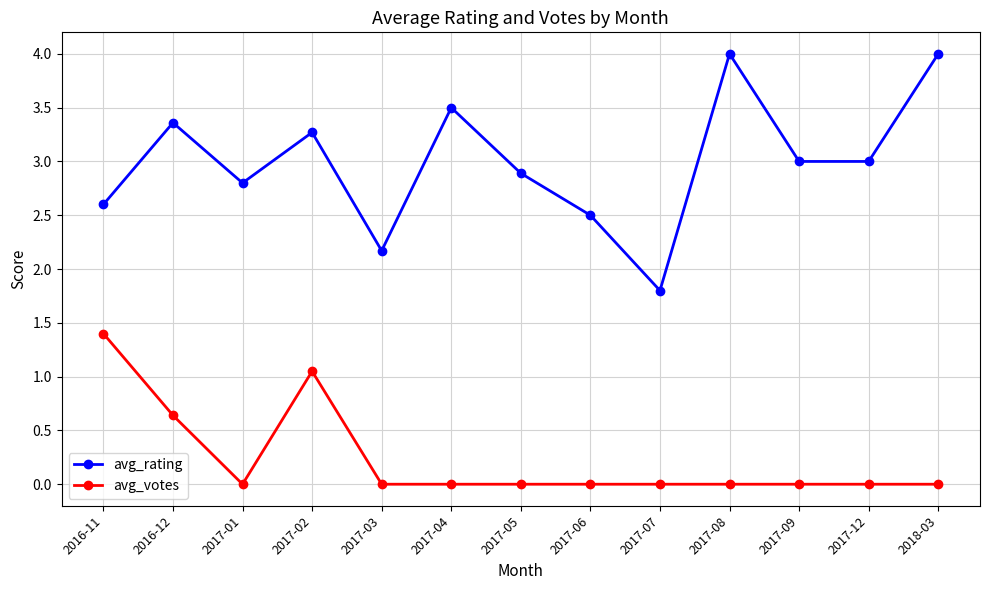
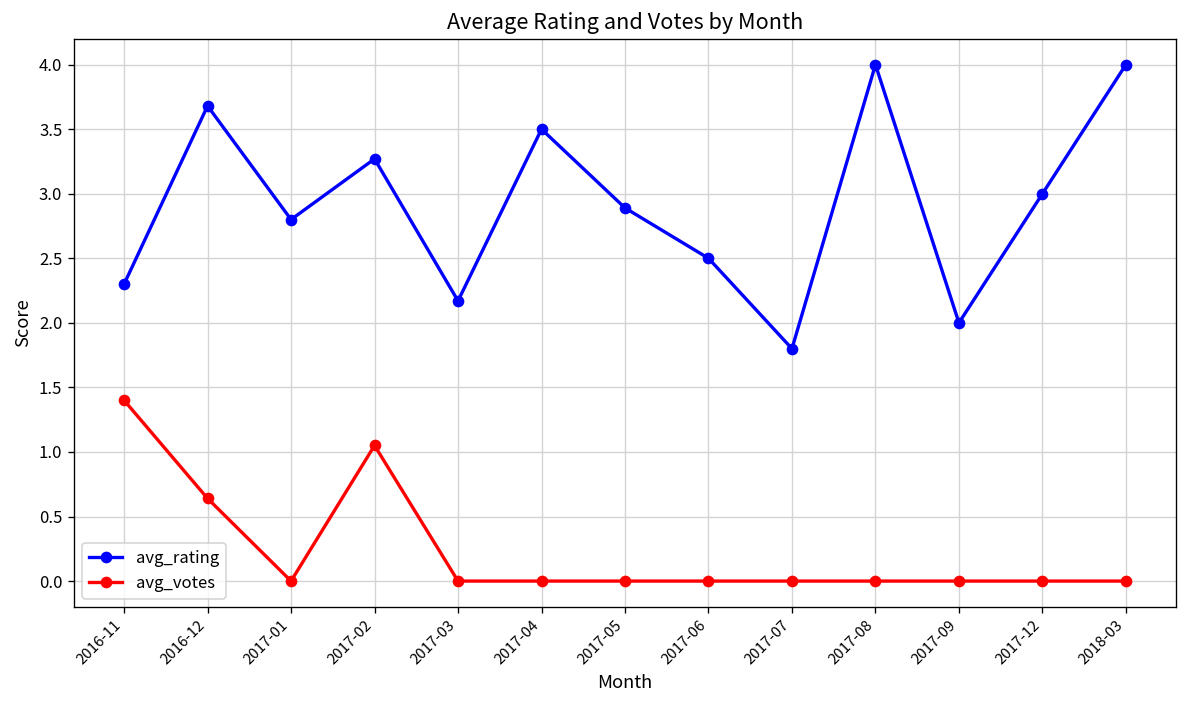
avg_rating, 2016-11: 2.6 -> 2.3
avg_rating, 2016-12: 3.36 -> 3.68
avg_rating, 2017-09: 3 -> 2
